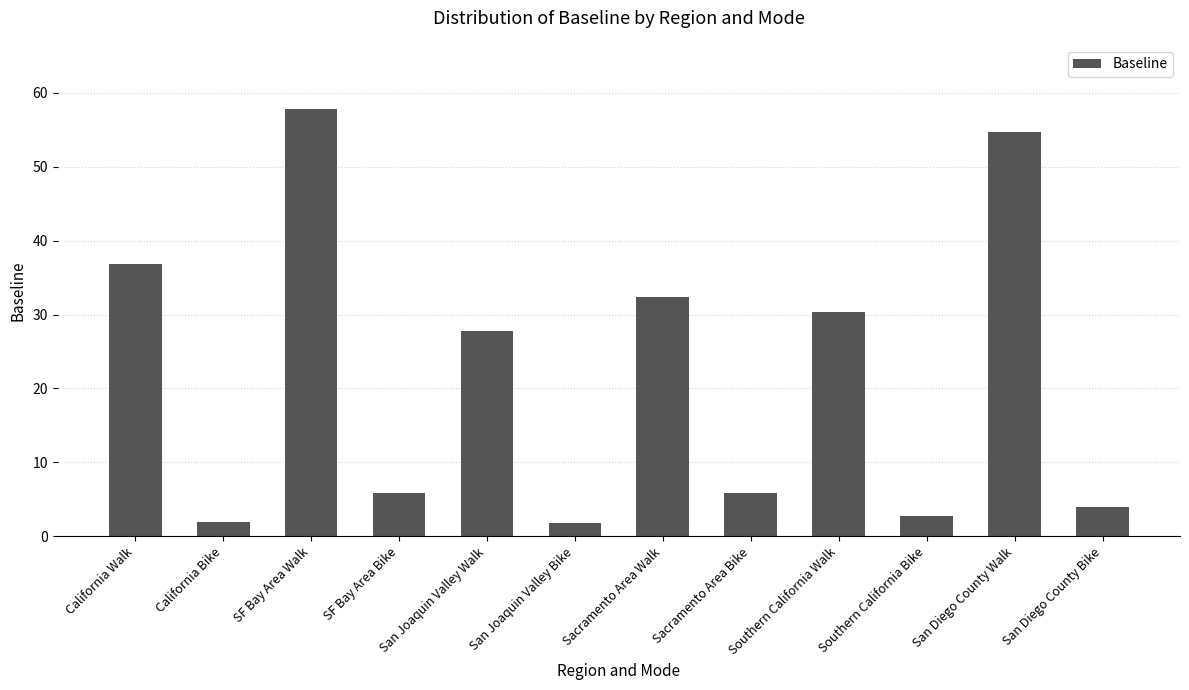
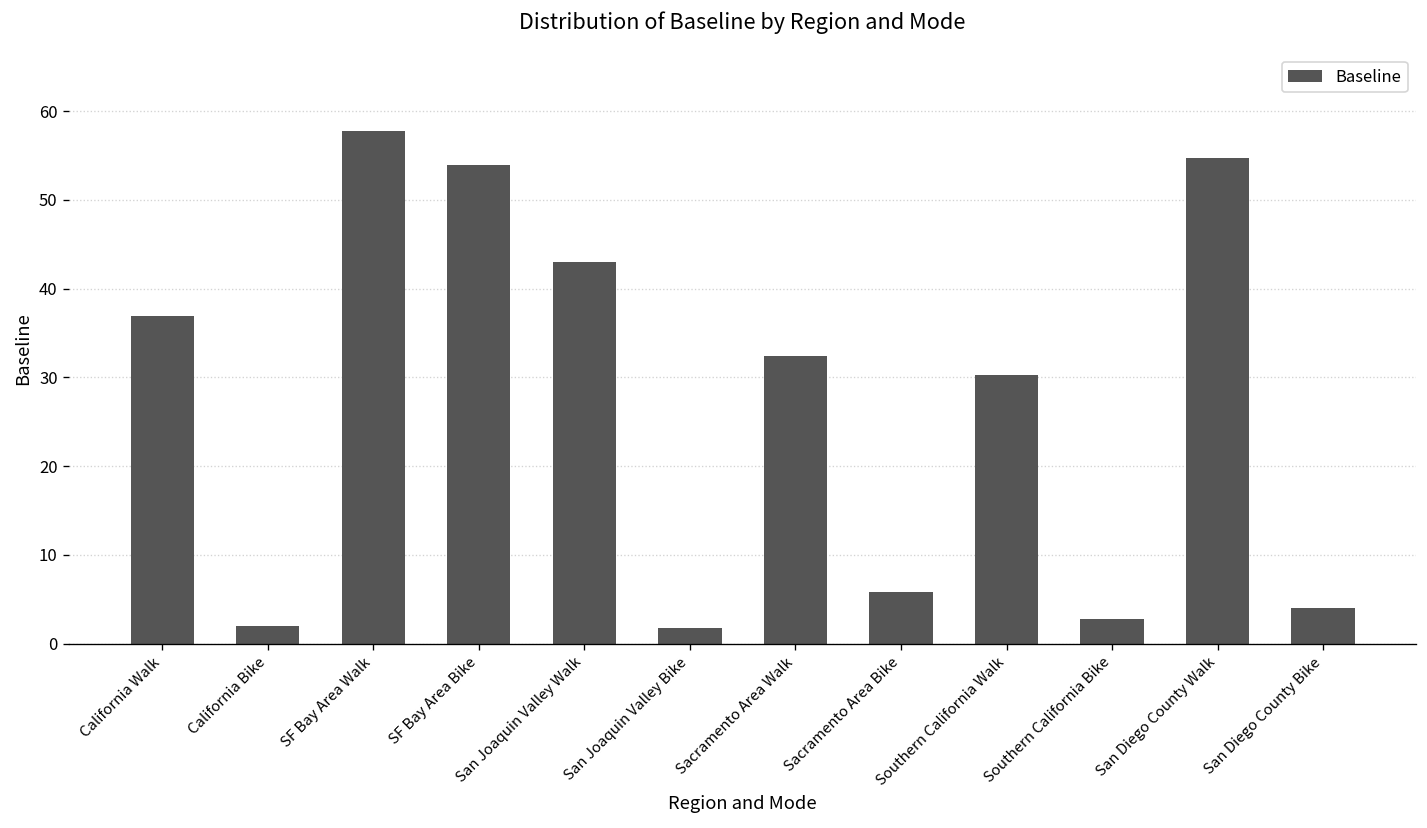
SF Bay Area Bike: 6 -> 54
San Joaquin Valley Walk: 28 -> 43
